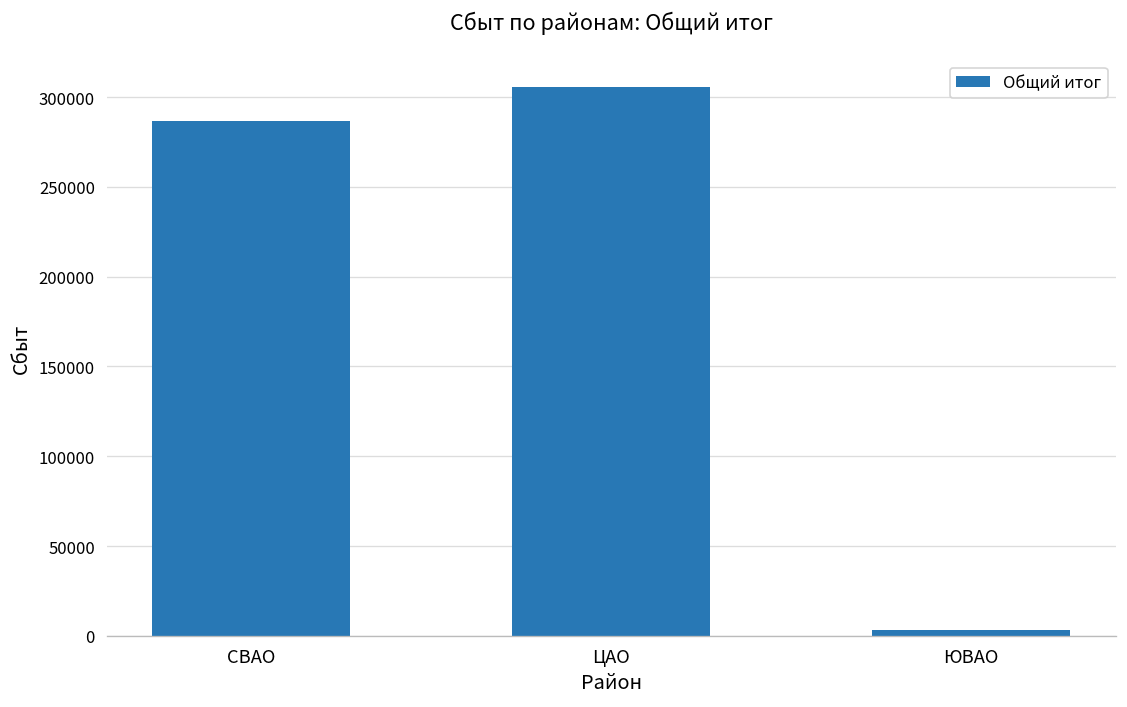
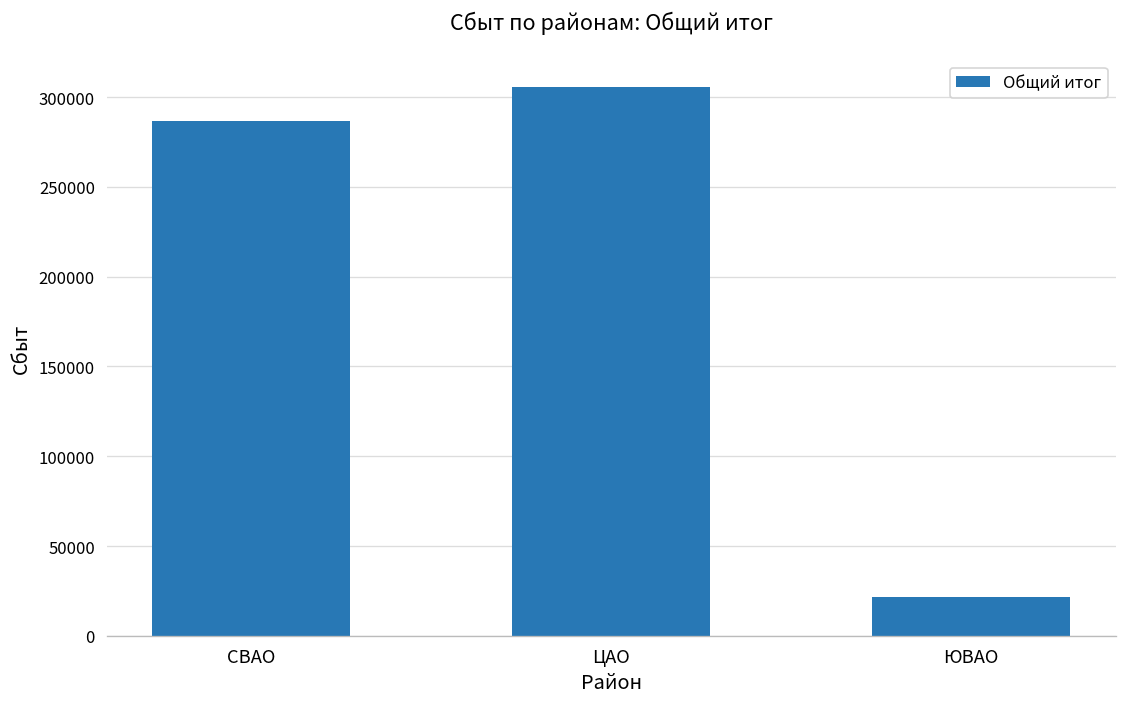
ЮВАО: 3000 -> 22000
